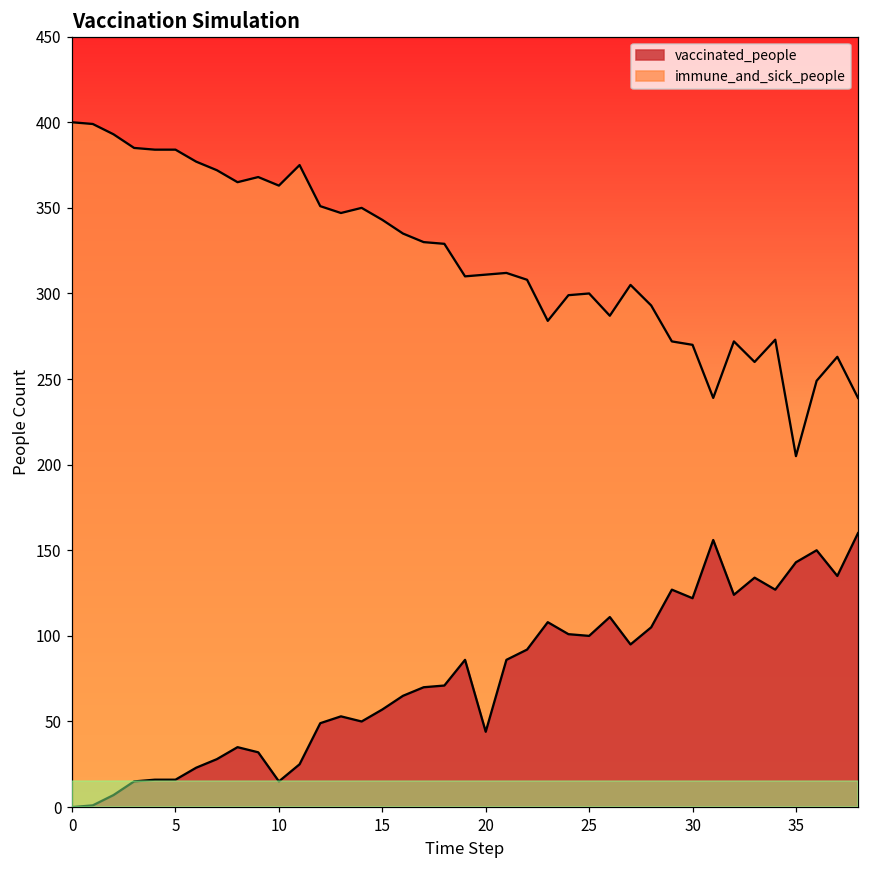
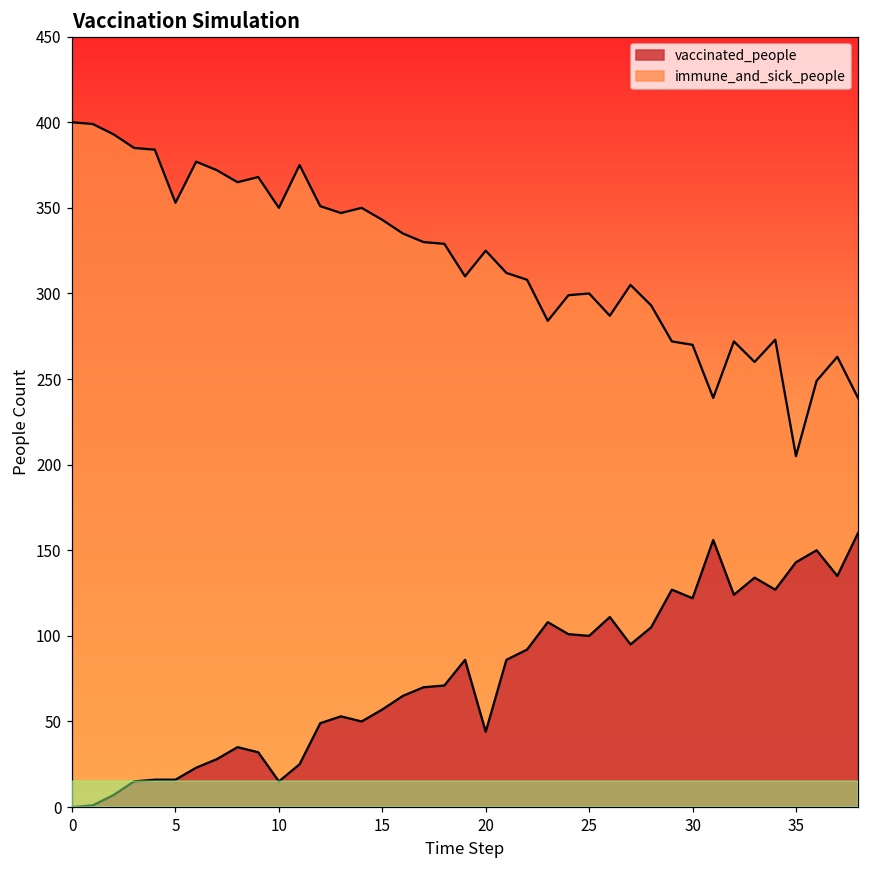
immune_and_sick_people, 5: 384 -> 353
immune_and_sick_people, 10: 363 -> 350
immune_and_sick_people, 20: 311 -> 325
